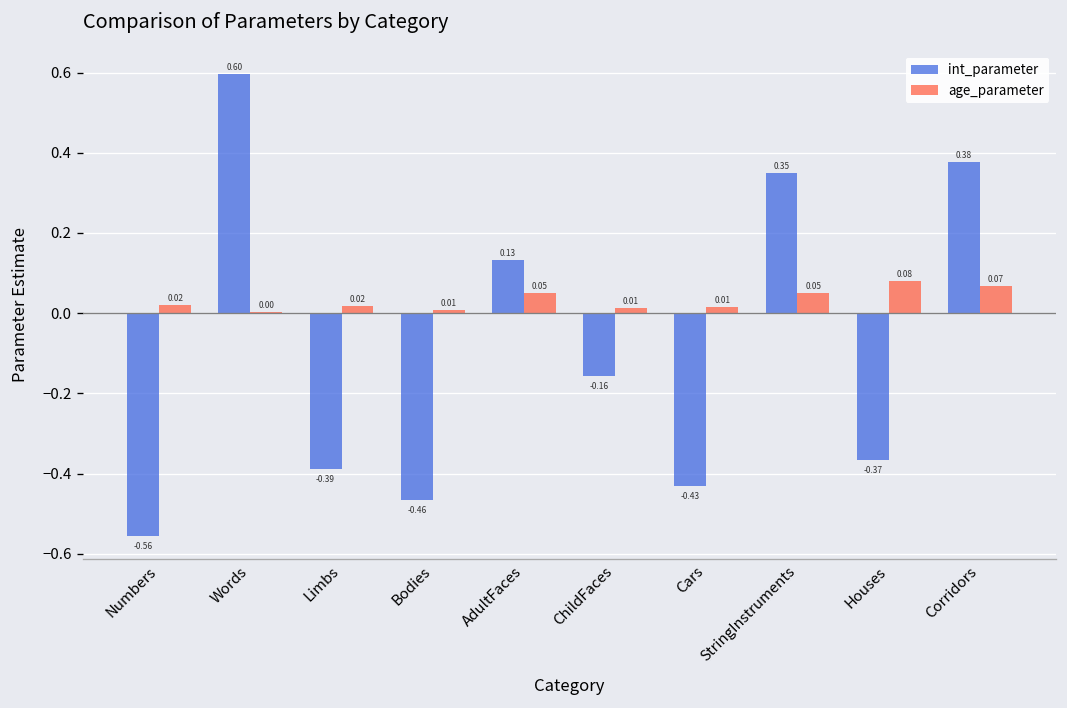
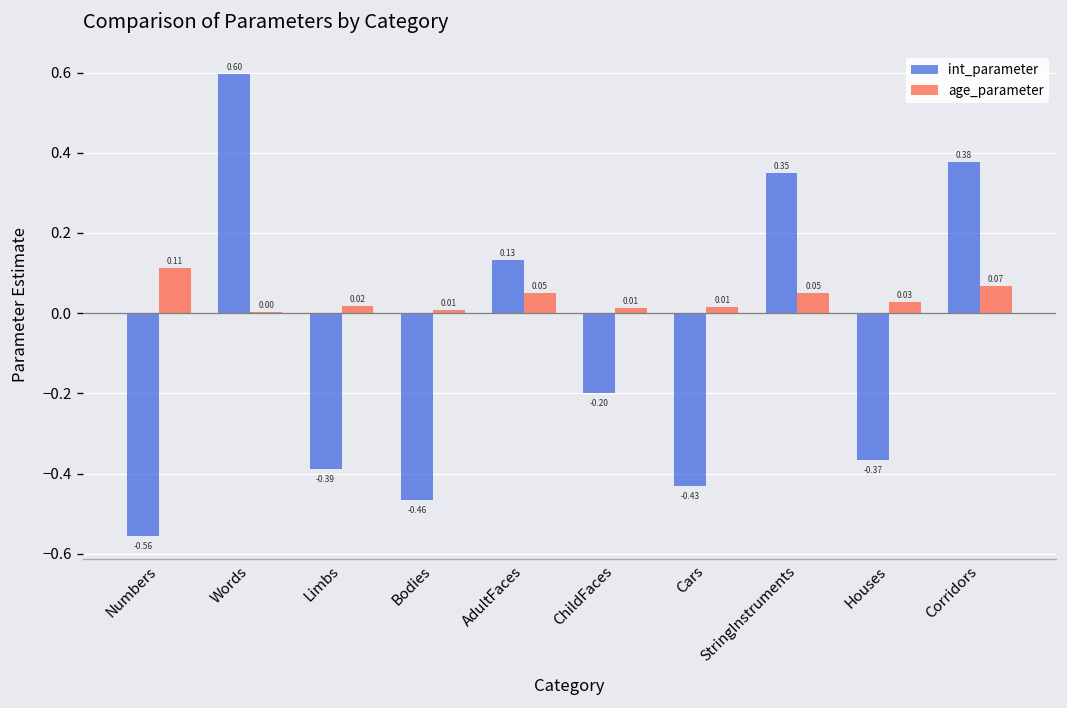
age_parameter, Numbers: 0.02 -> 0.11
int_parameter, ChildFaces: -0.16 -> -0.20
age_parameter, Houses: 0.08 -> 0.03
